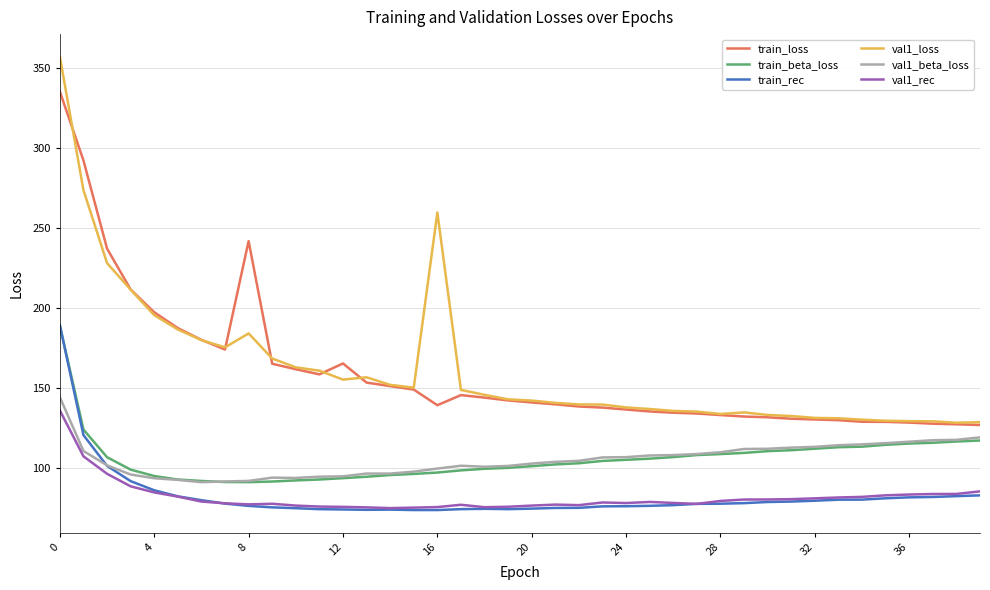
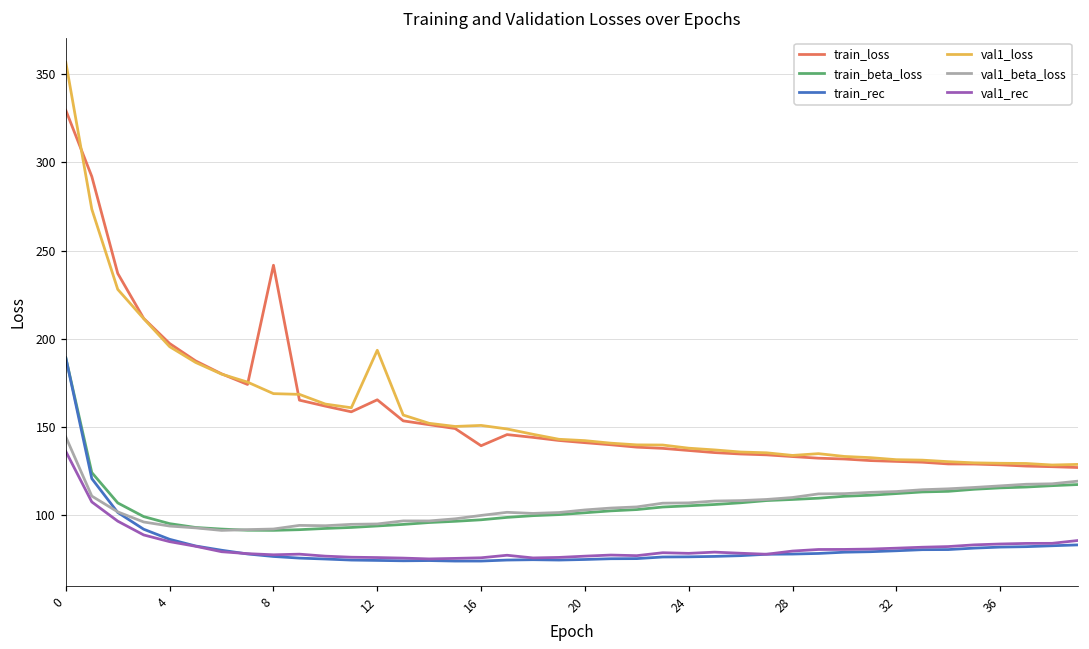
train_loss, 0: 335 -> 330
val1_loss, 8: 184 -> 169
val1_loss, 12: 155 -> 193
val1_loss, 16: 260 -> 151
